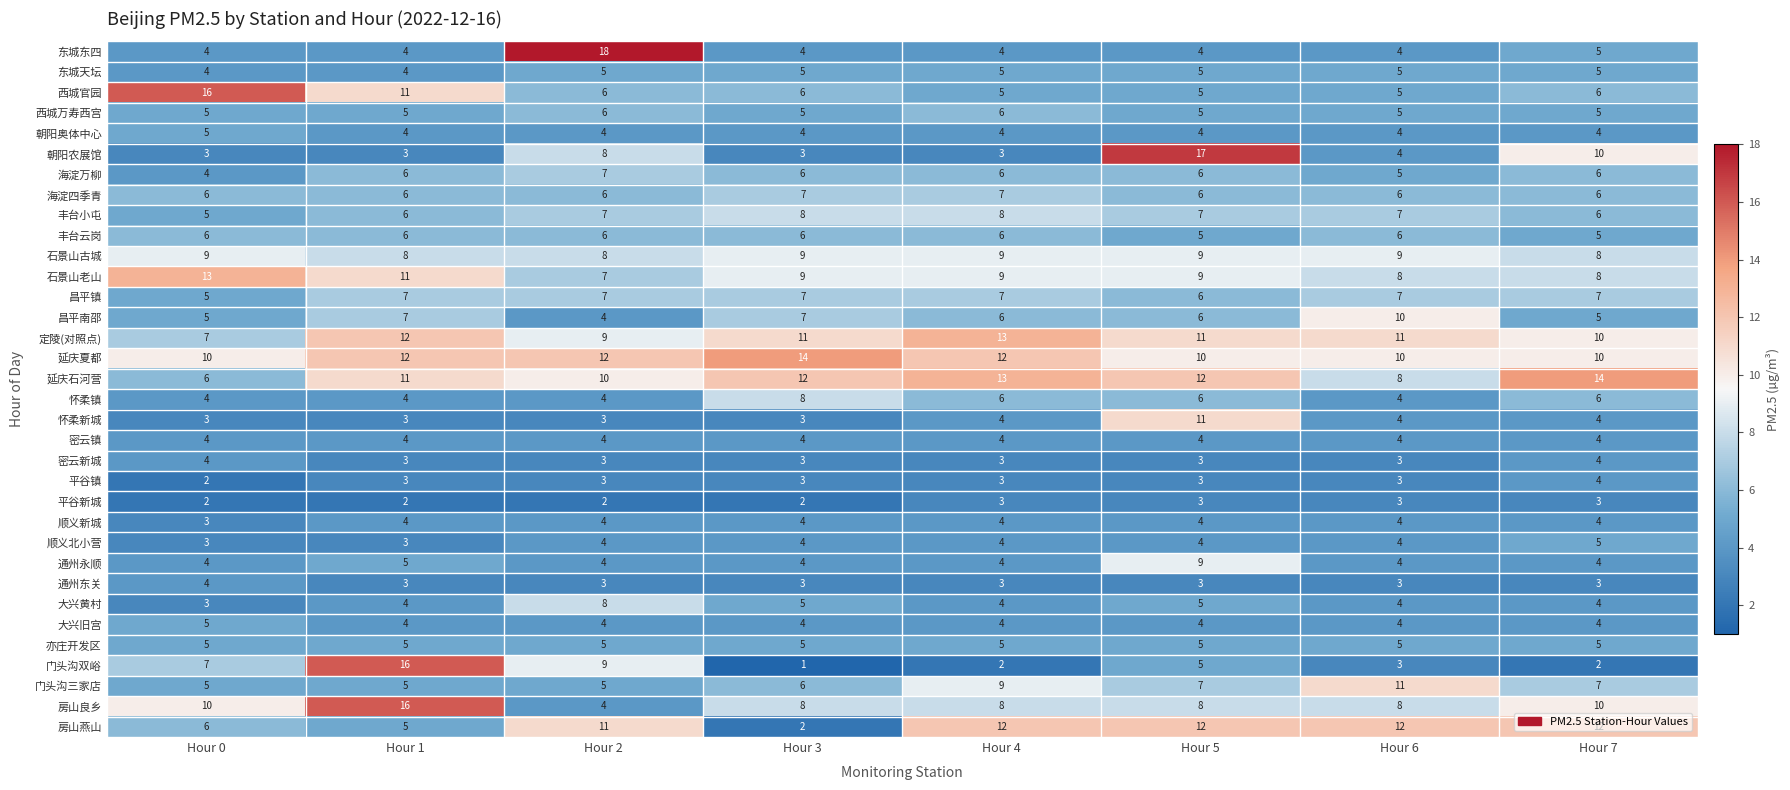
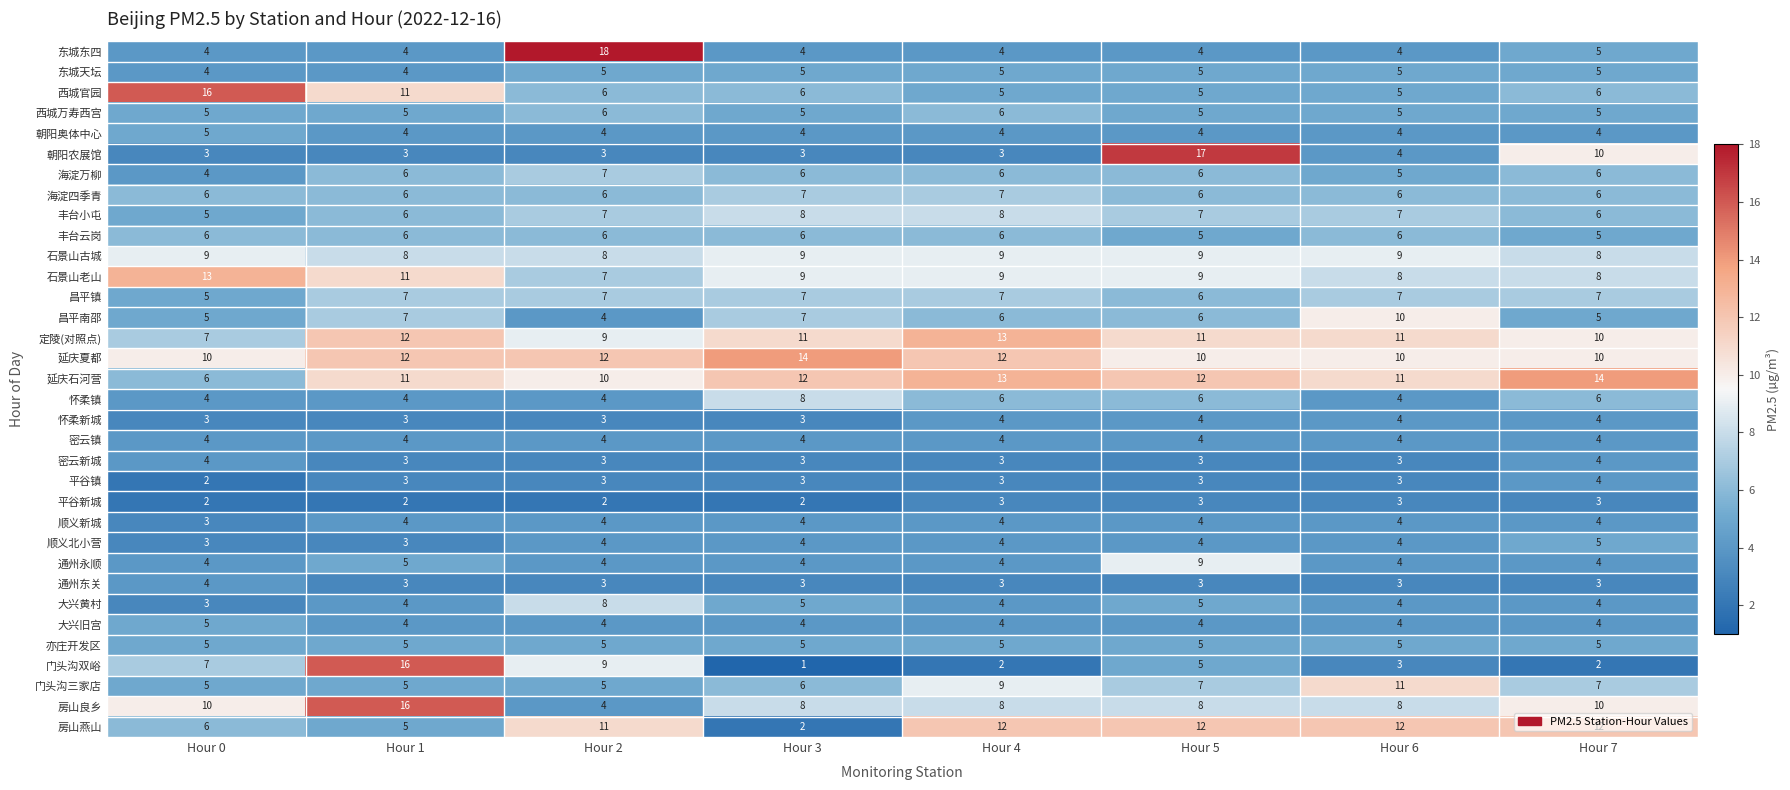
朝阳农展馆, Hour 2: 8 -> 3
延庆石河营, Hour 6: 8 -> 11
怀柔新城, Hour 5: 11 -> 4
